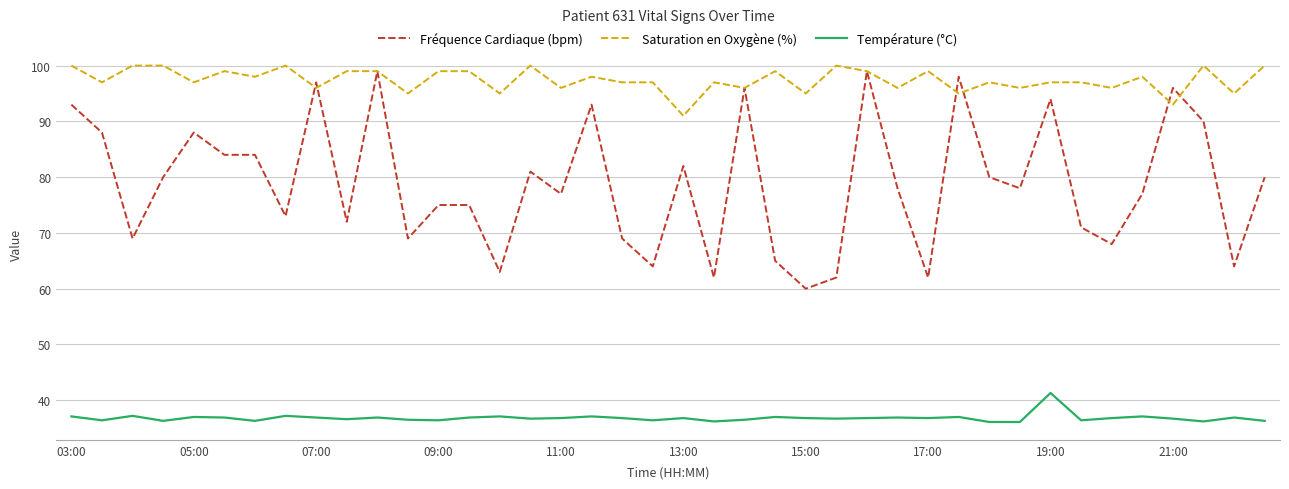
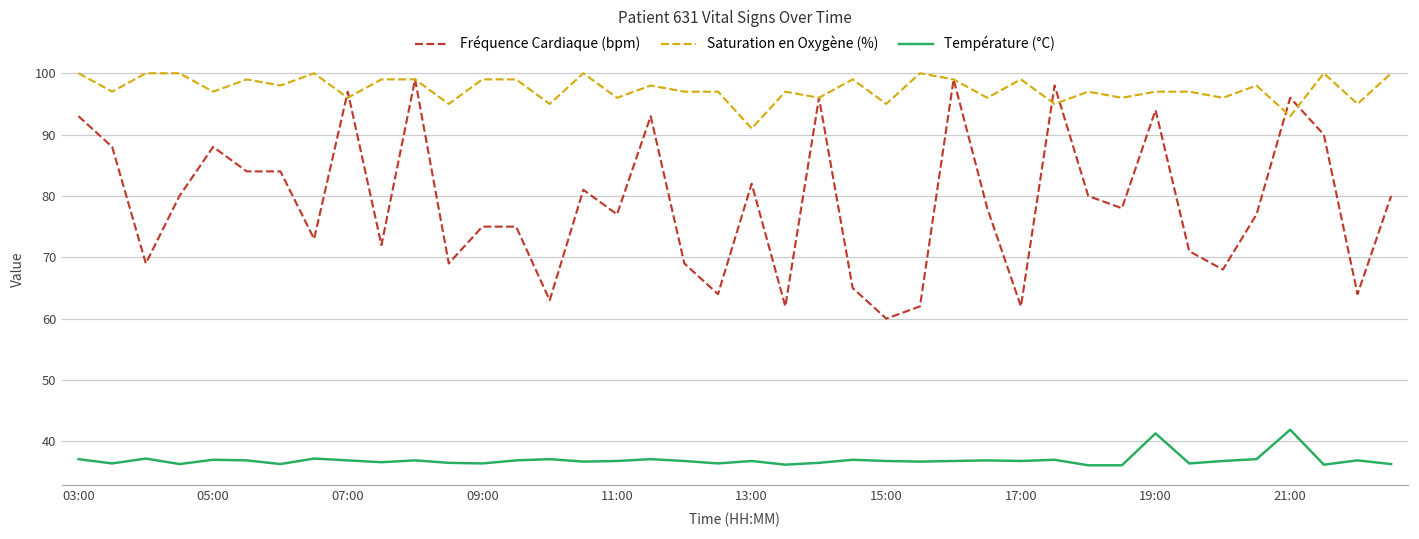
Température (°C), 21:00: 37 -> 42
